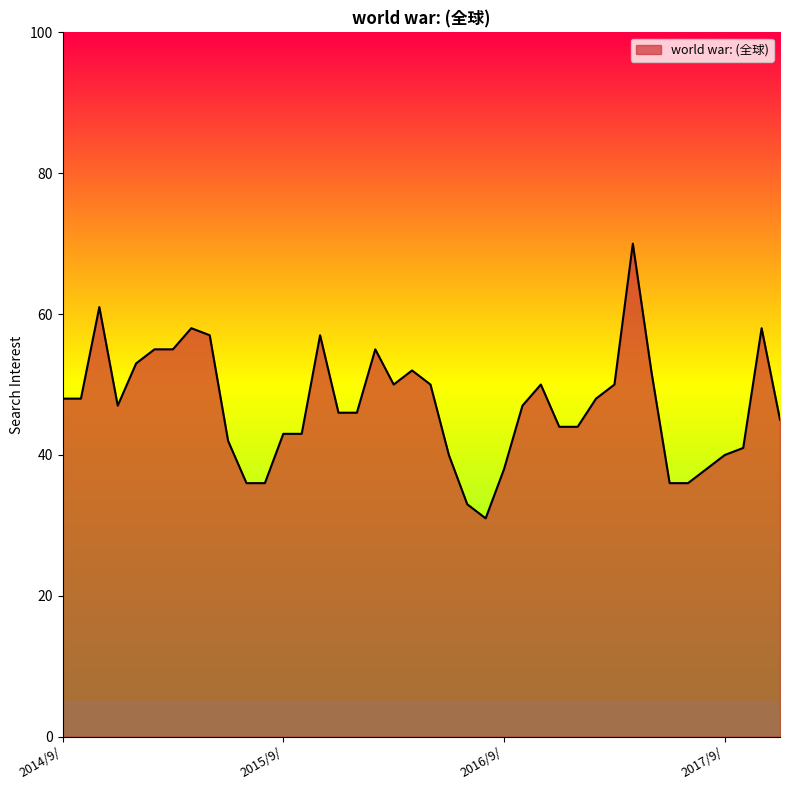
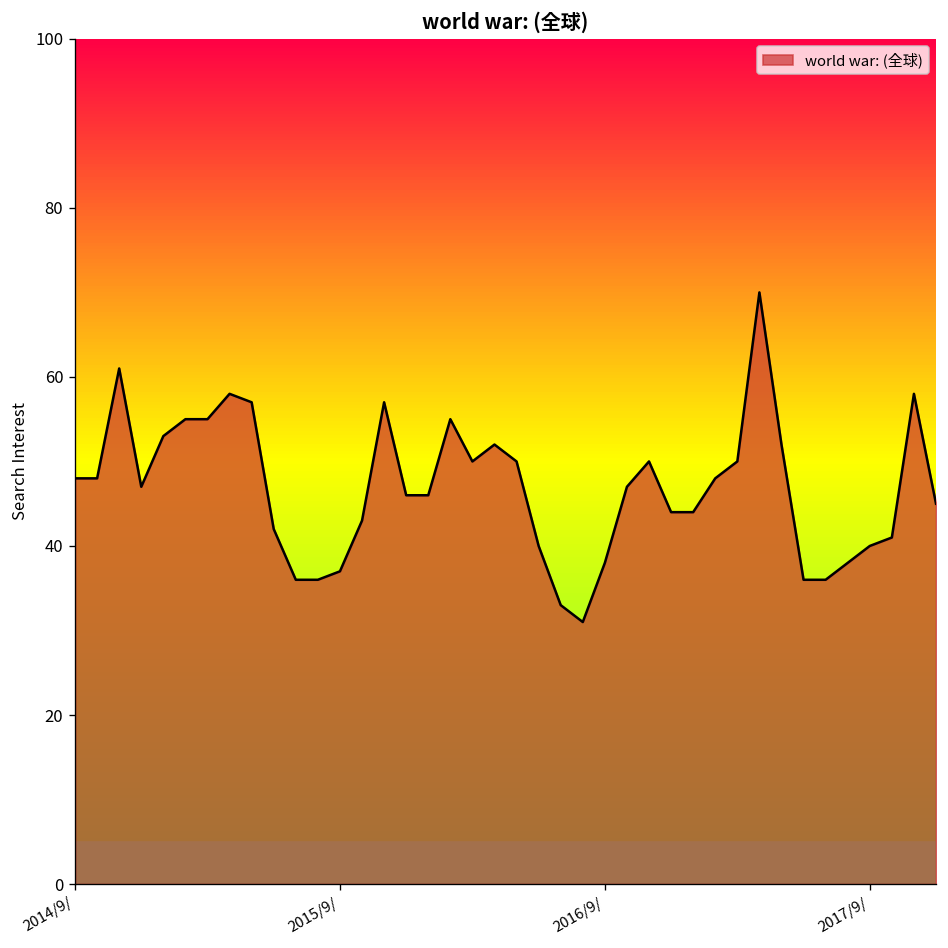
2015/9/: 43 -> 37
